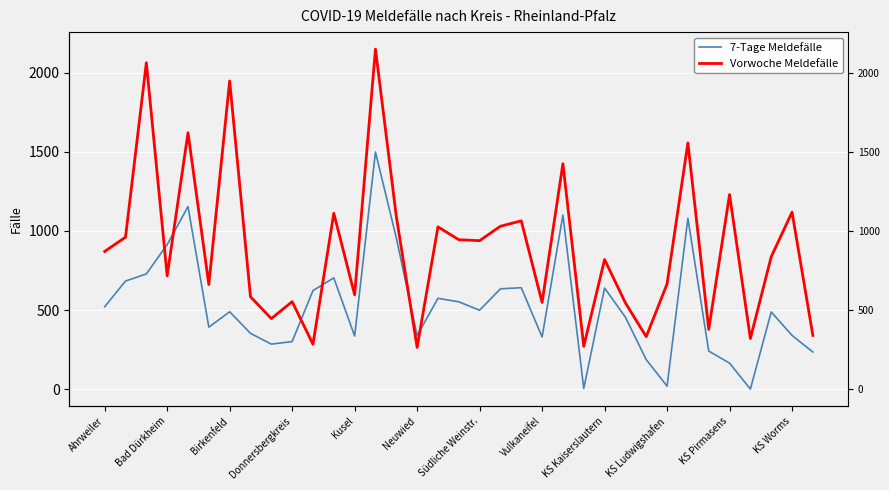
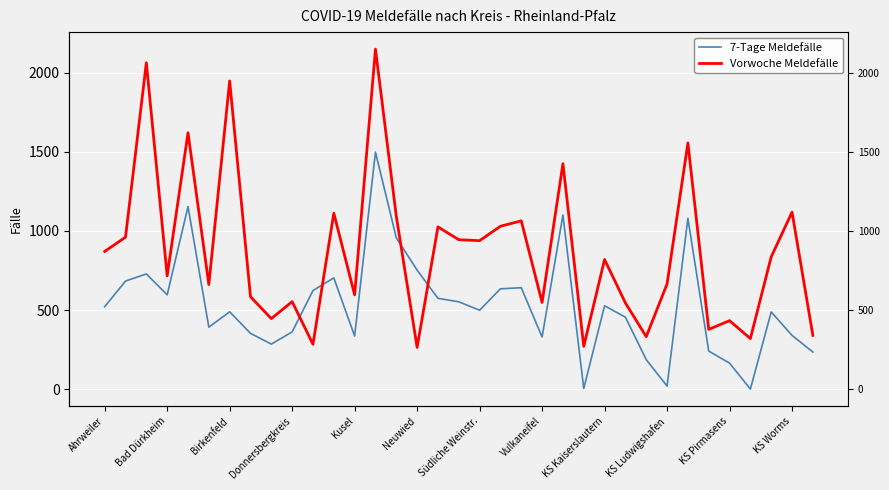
7-Tage Meldefälle, Bad Dürkheim: 910 -> 600
7-Tage Meldefälle, Donnersbergkreis: 300 -> 360
7-Tage Meldefälle, Neuwied: 340 -> 750
7-Tage Meldefälle, KS Kaiserslautern: 640 -> 530
Vorwoche Meldefälle, KS Pirmasens: 1230 -> 430
